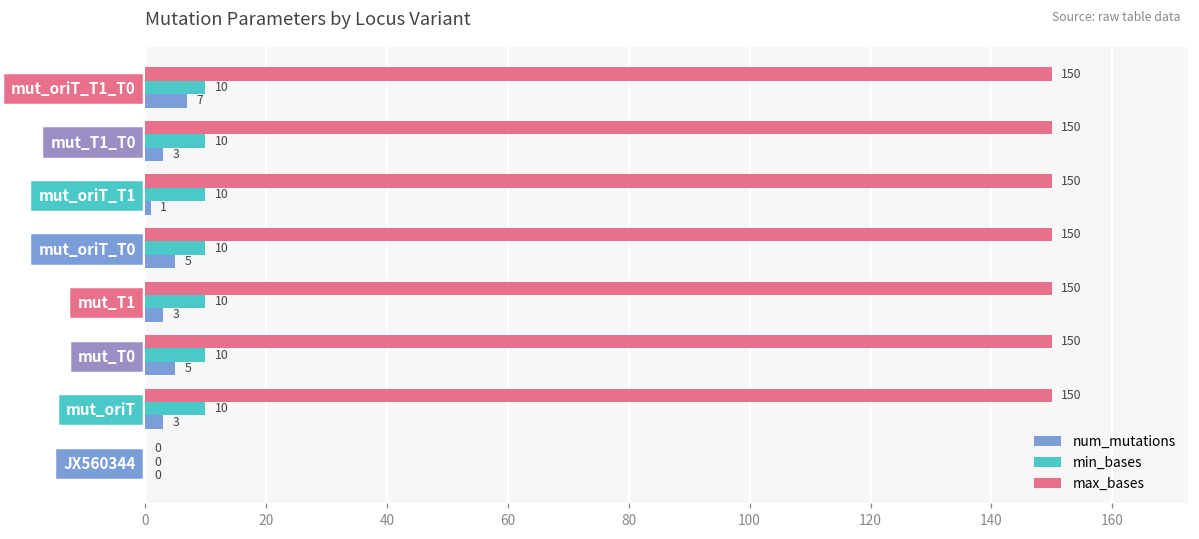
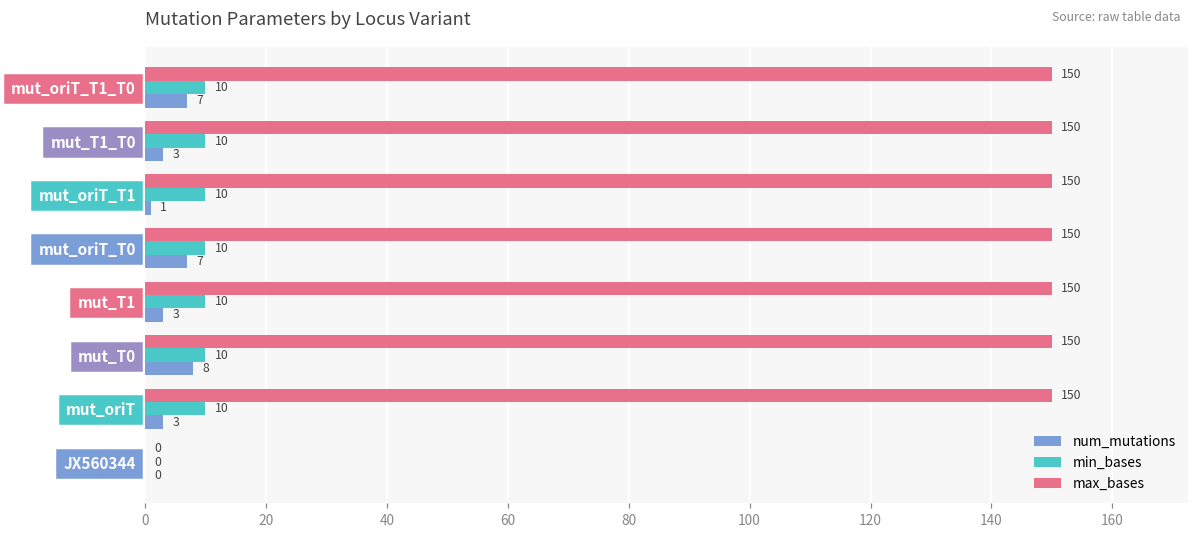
num_mutations, mut_oriT_T0: 5 -> 7
num_mutations, mut_T0: 5 -> 8
